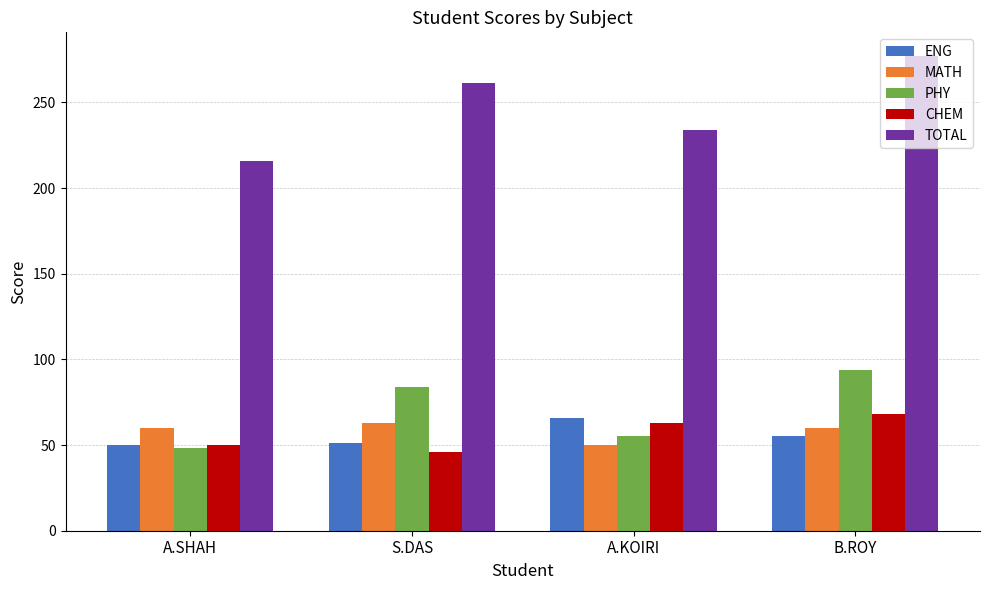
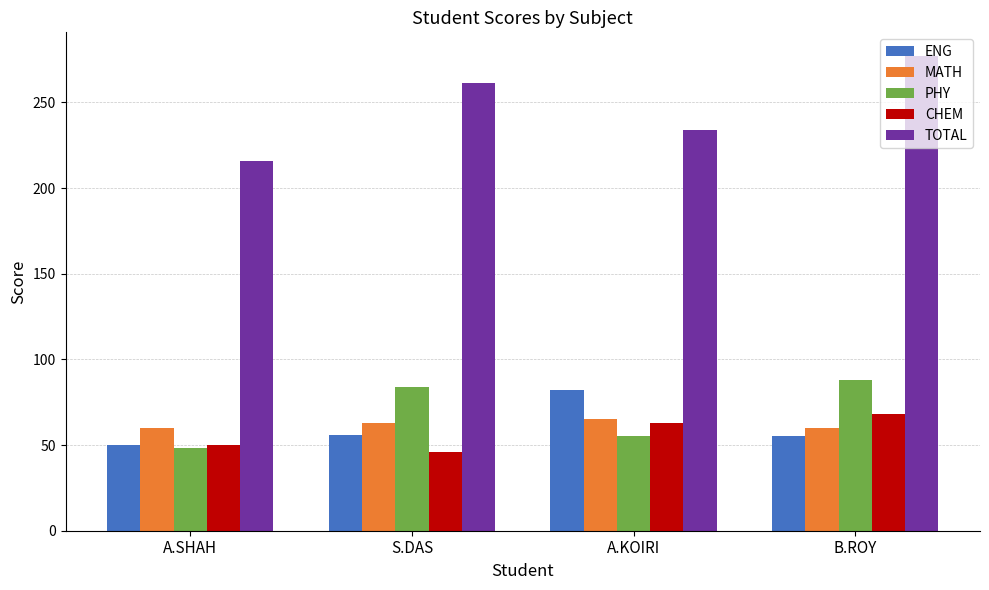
ENG, S.DAS: 51 -> 56
ENG, A.KOIRI: 66 -> 82
MATH, A.KOIRI: 50 -> 65
PHY, B.ROY: 94 -> 88
